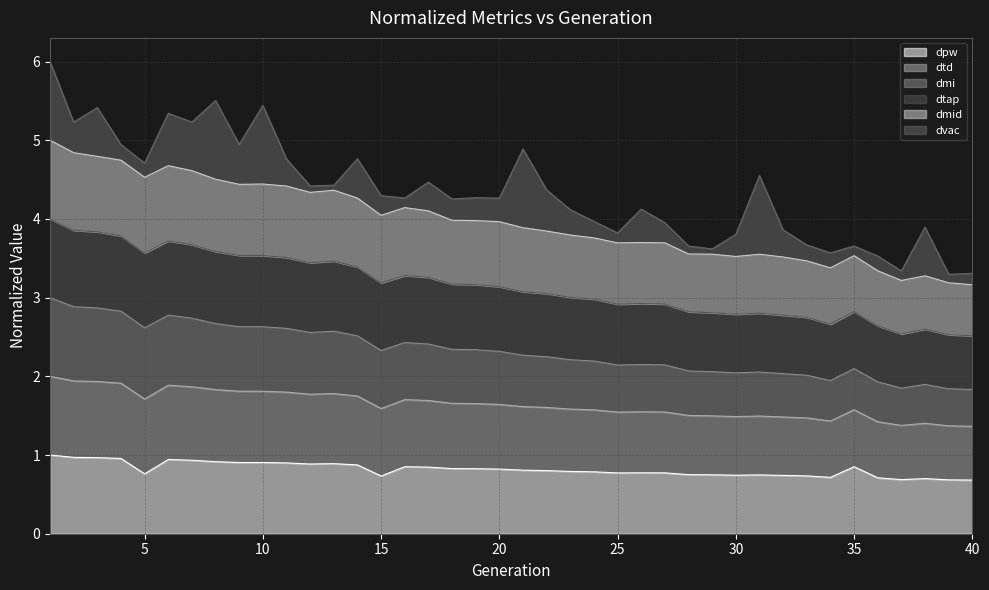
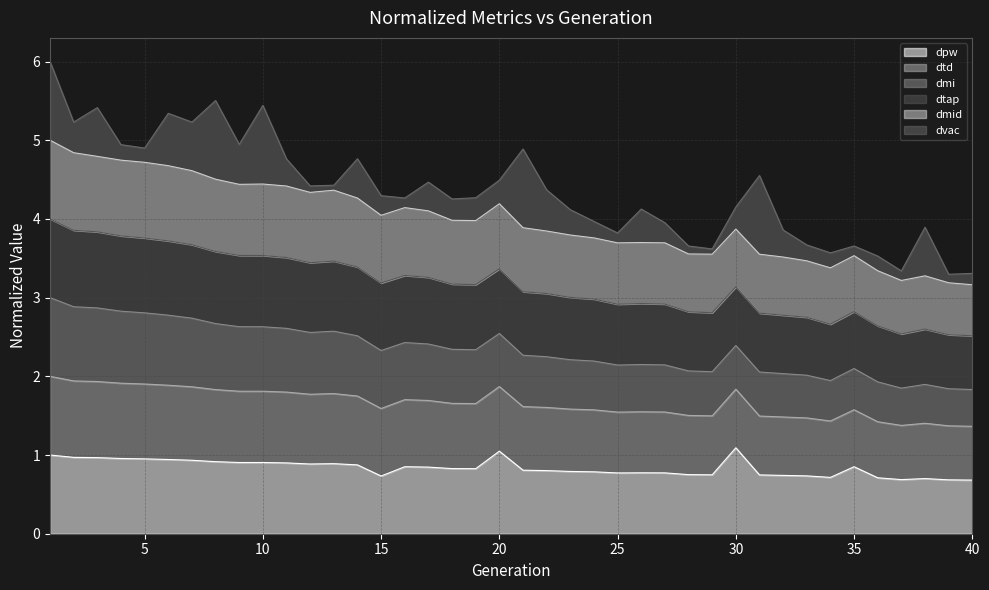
dpw, 5: 0.8 -> 1.0
dpw, 20: 0.8 -> 1.0
dpw, 30: 0.7 -> 1.1
